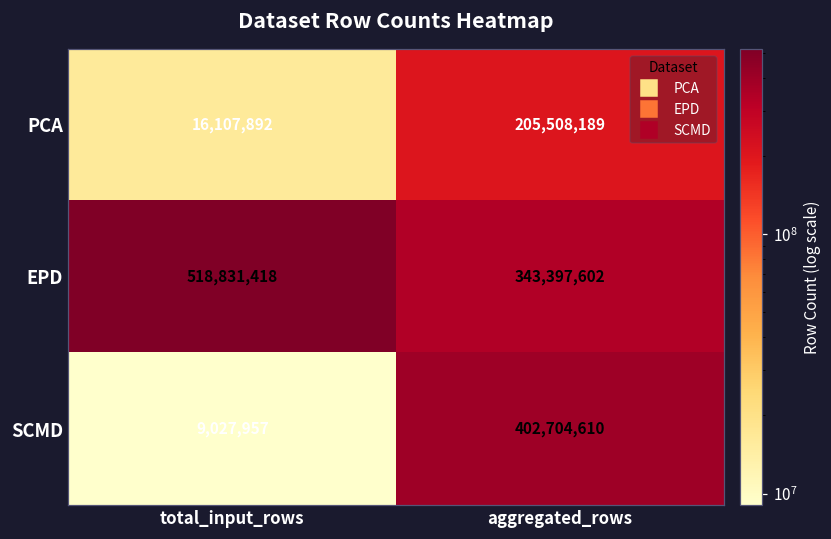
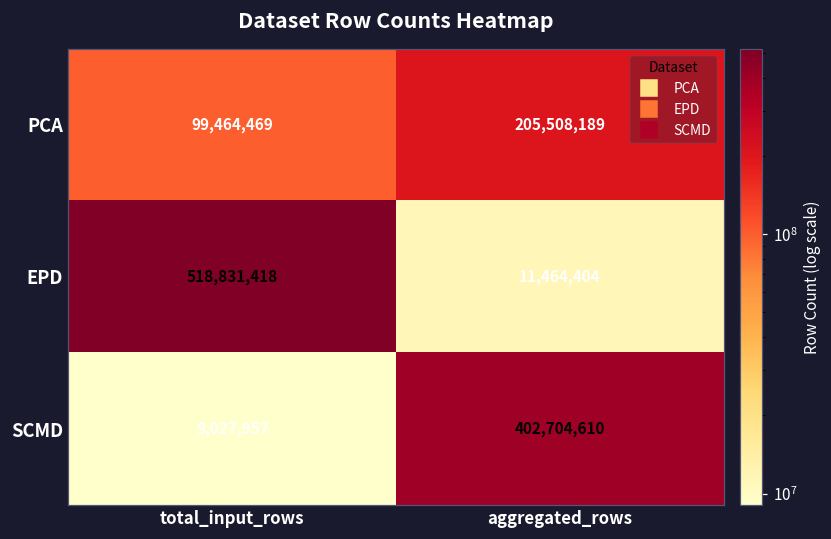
PCA, total_input_rows: 16,107,892 -> 99,464,469
EPD, aggregated_rows: 343,397,602 -> 11,464,404
